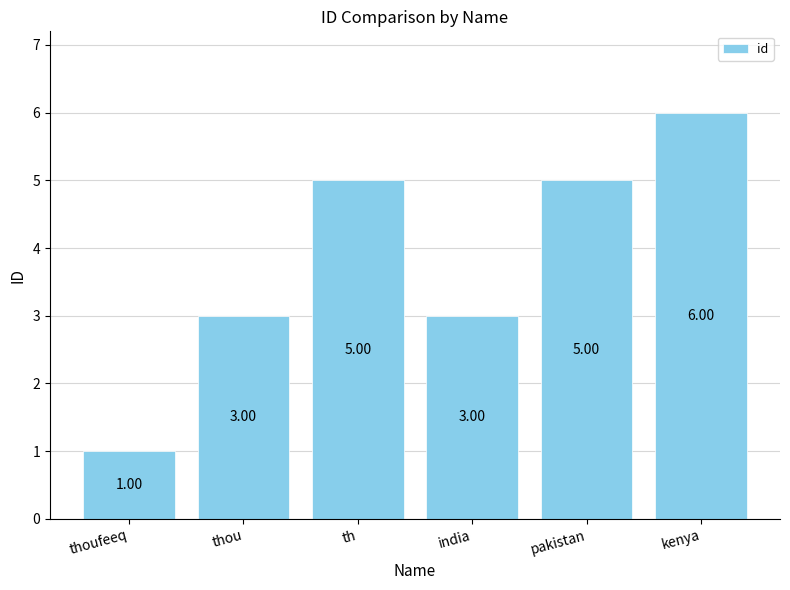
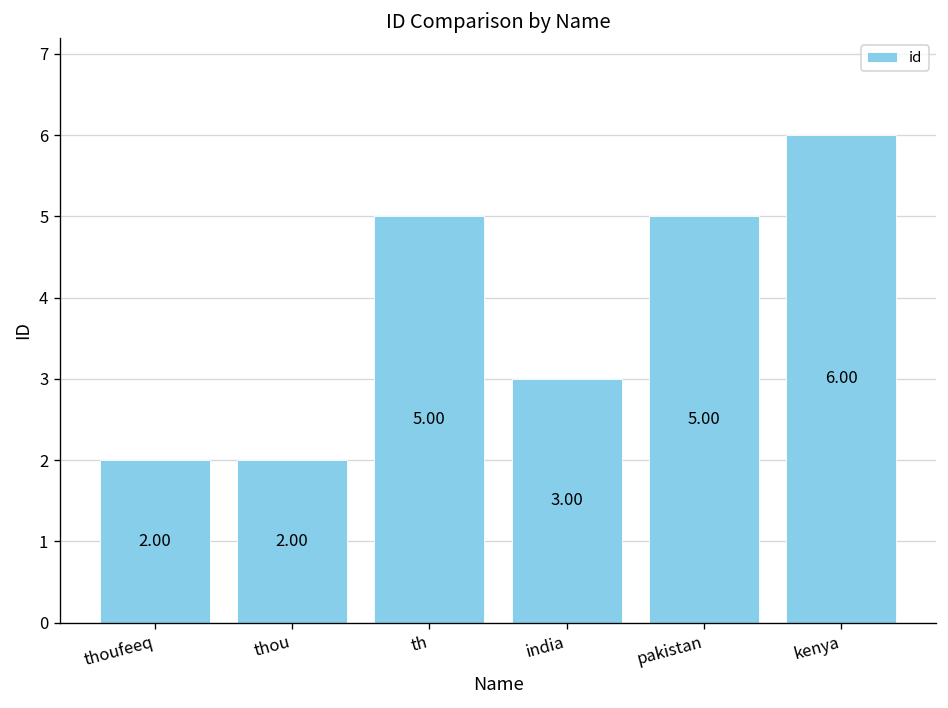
thoufeeq: 1.00 -> 2.00
thou: 3.00 -> 2.00
